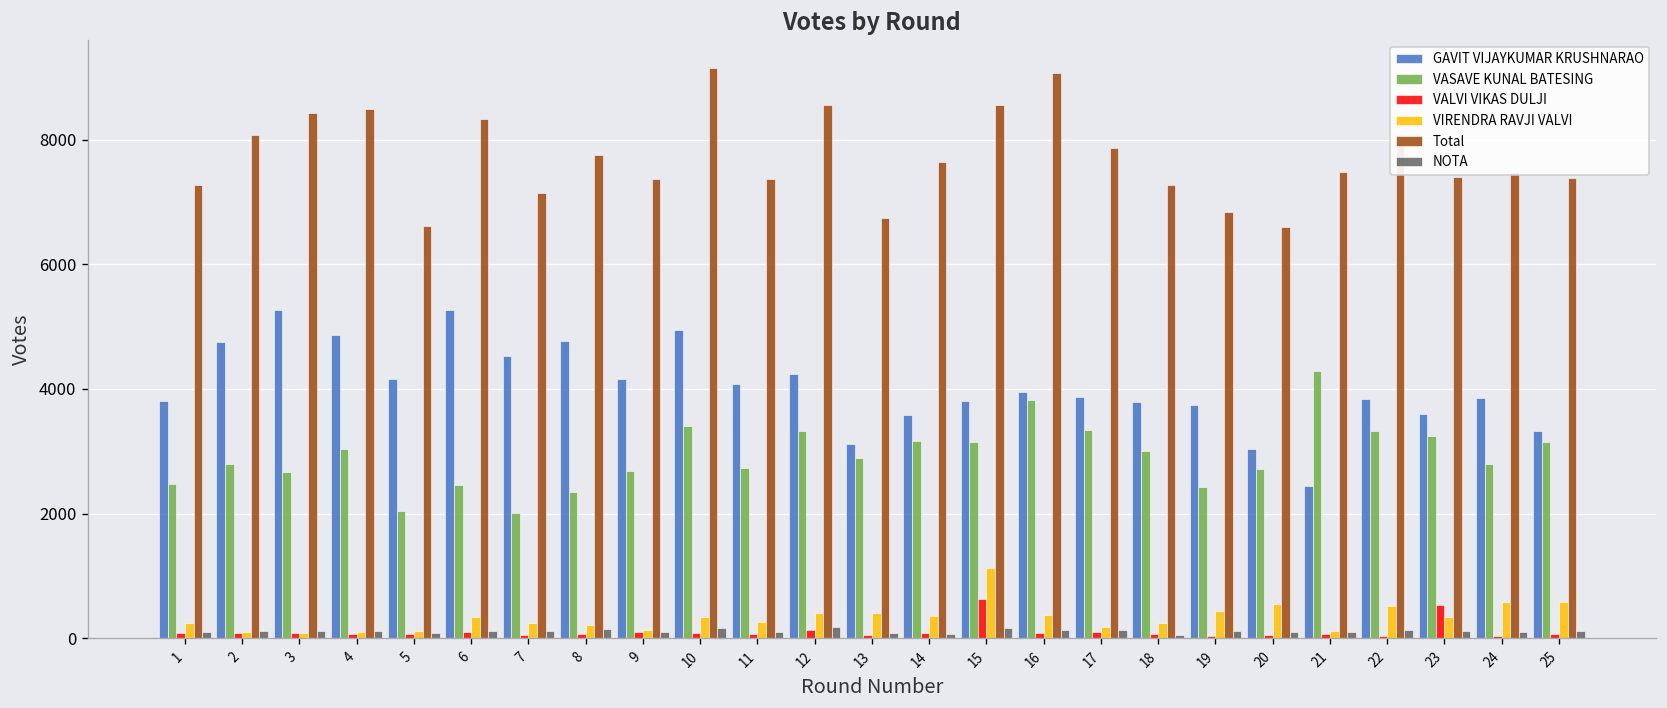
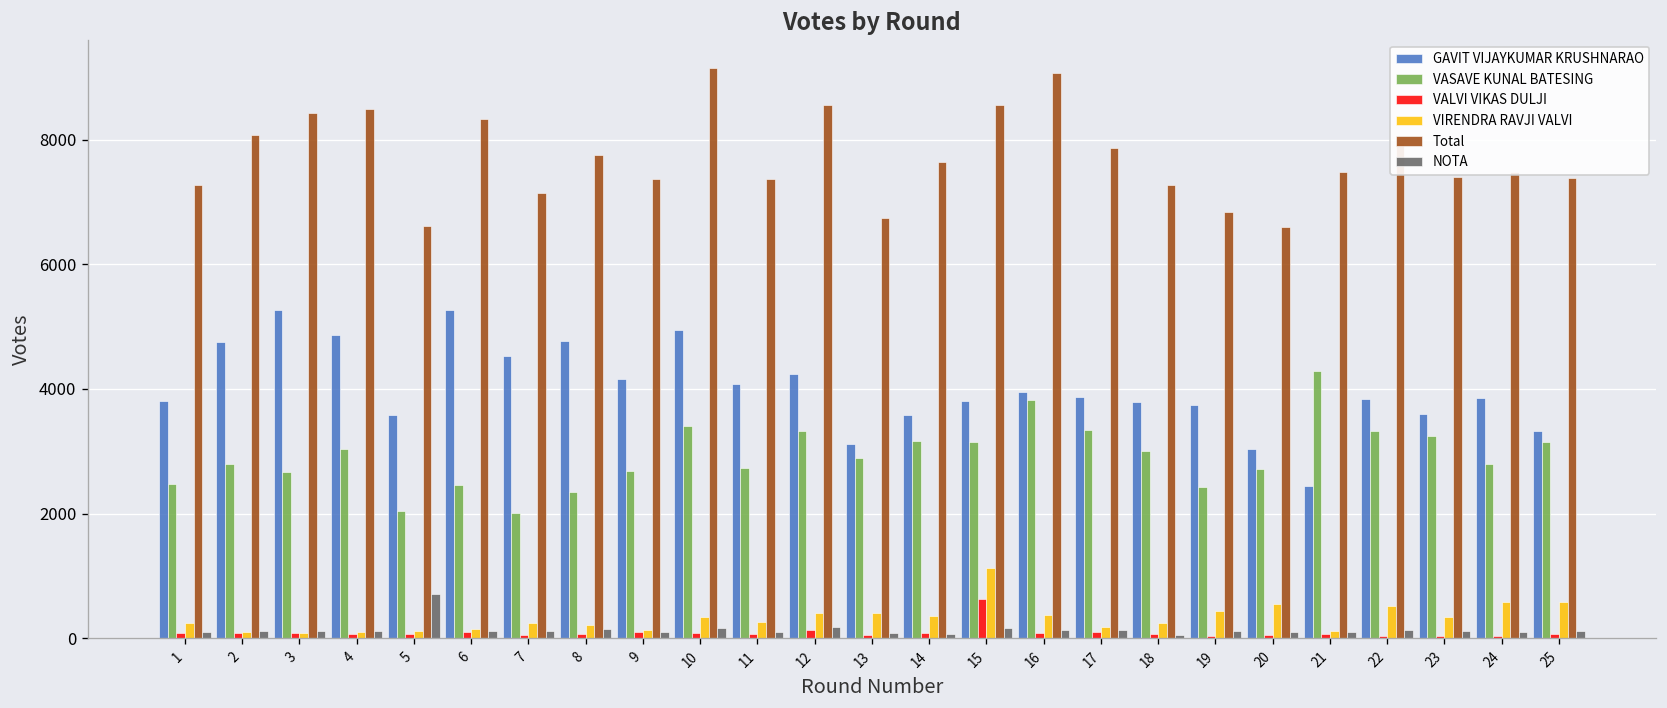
GAVIT VIJAYKUMAR KRUSHNARAO, 5: 4200 -> 3600
NOTA, 5: 100 -> 700
VIRENDRA RAVJI VALVI, 6: 300 -> 100
VALVI VIKAS DULJI, 23: 500 -> 0
